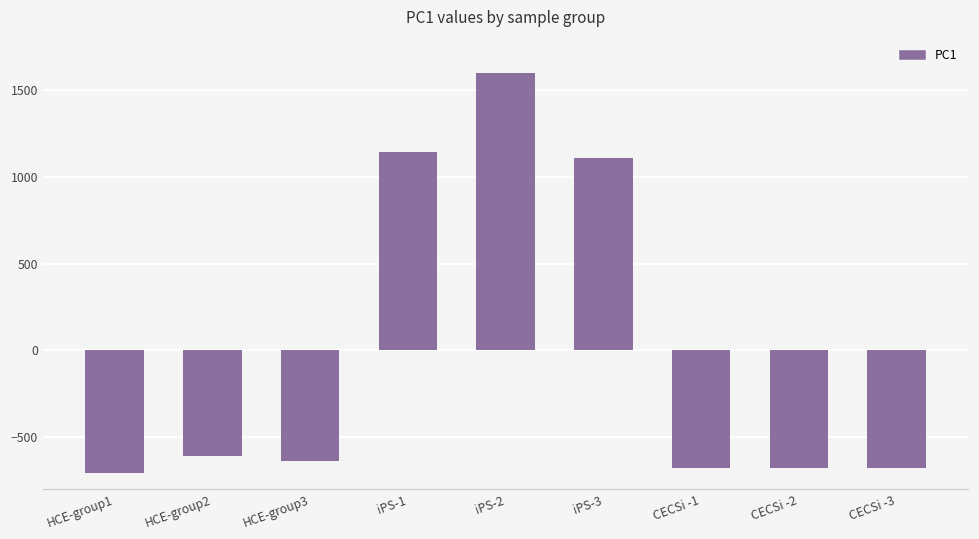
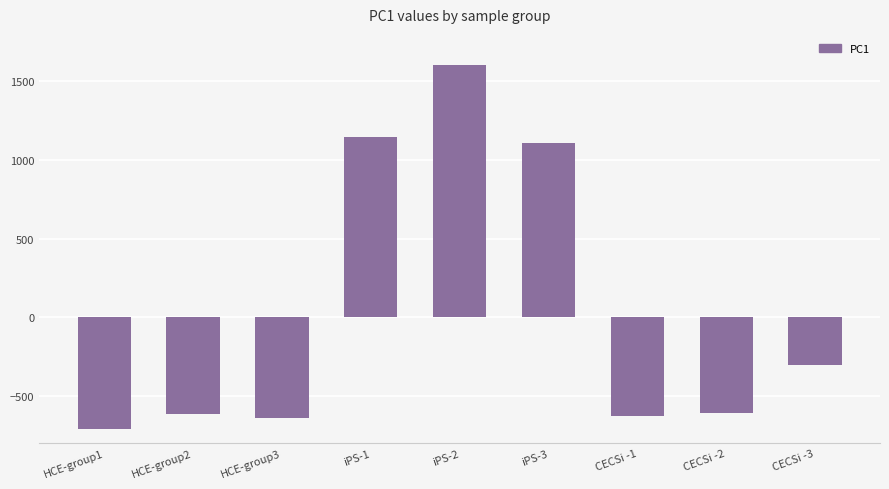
CECSi -1: -680 -> -630
CECSi -2: -680 -> -610
CECSi -3: -680 -> -300
